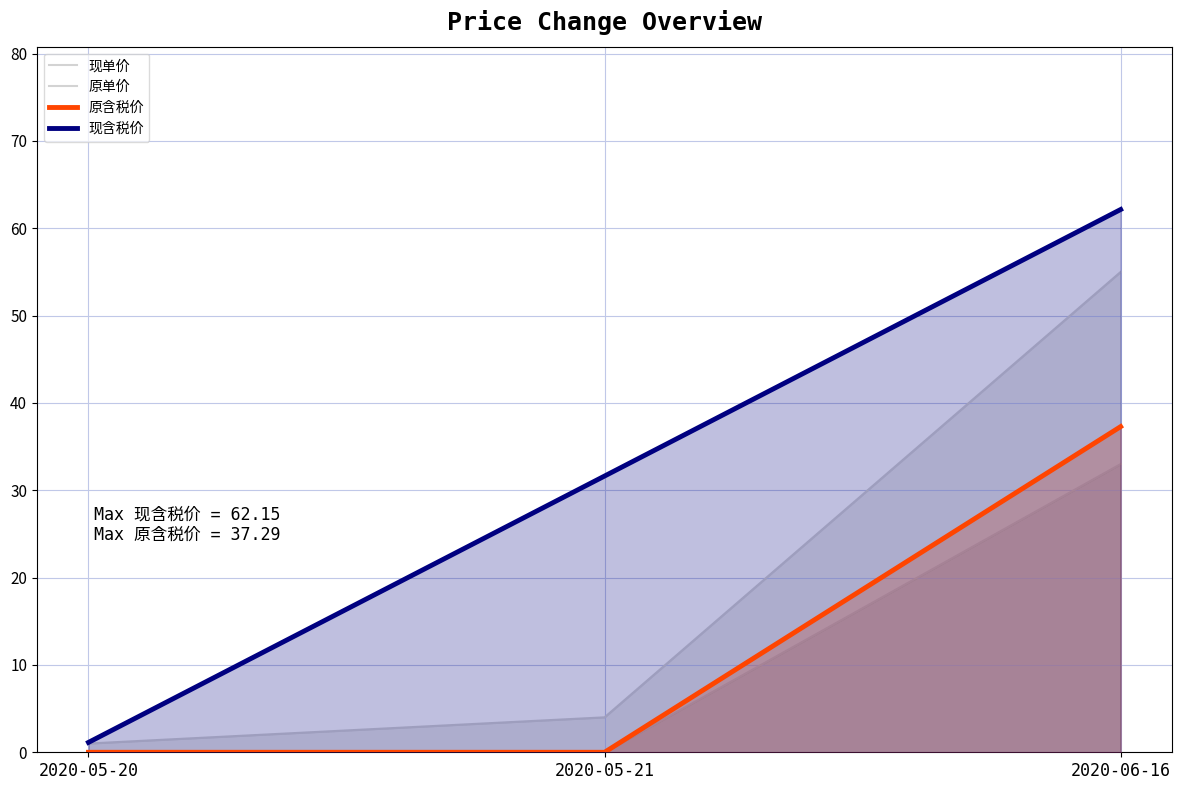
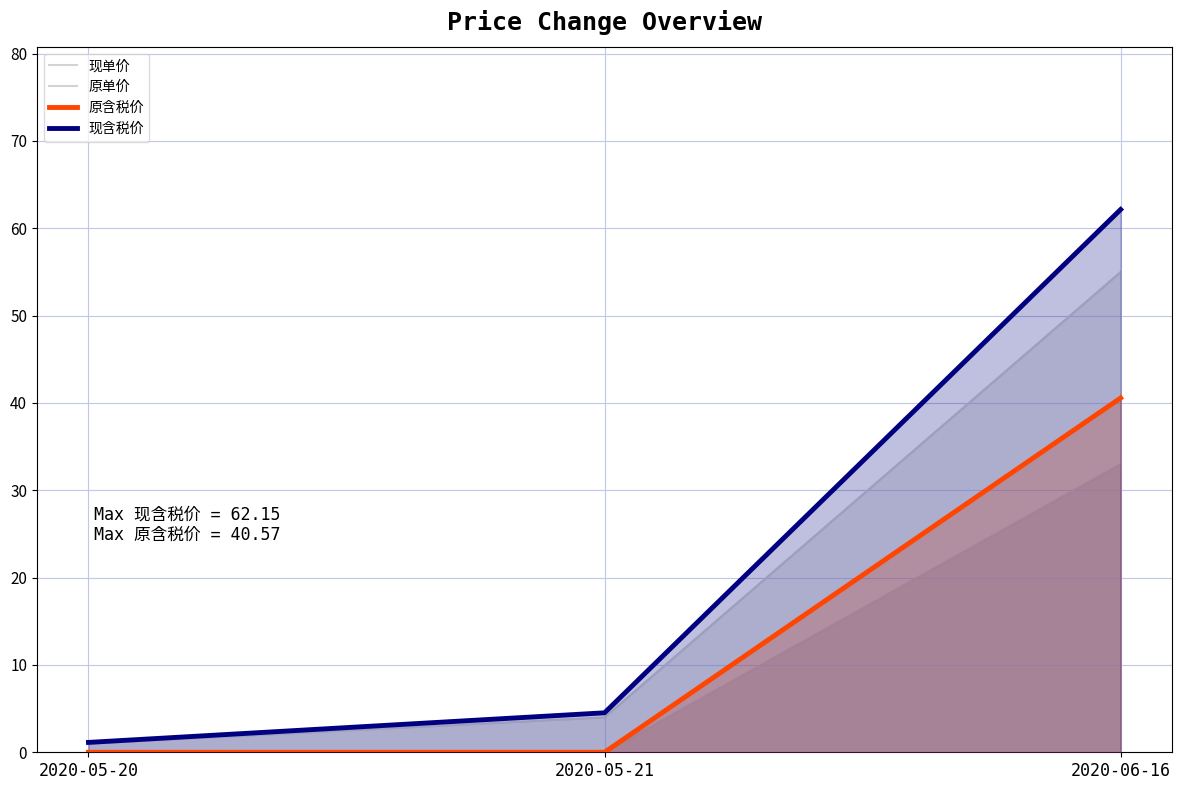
现含税价, 2020-05-21: 32 -> 5
原含税价, 2020-06-16: 37.29 -> 40.57
